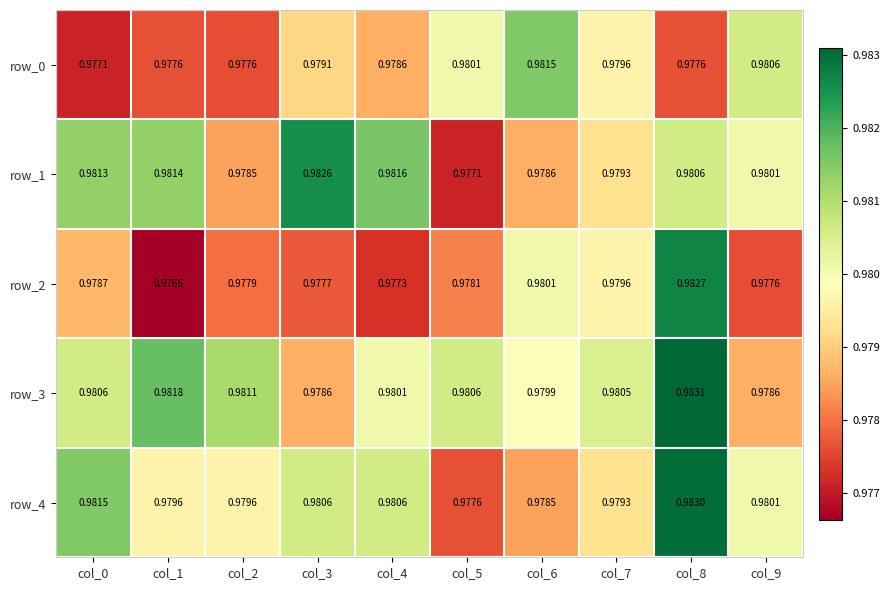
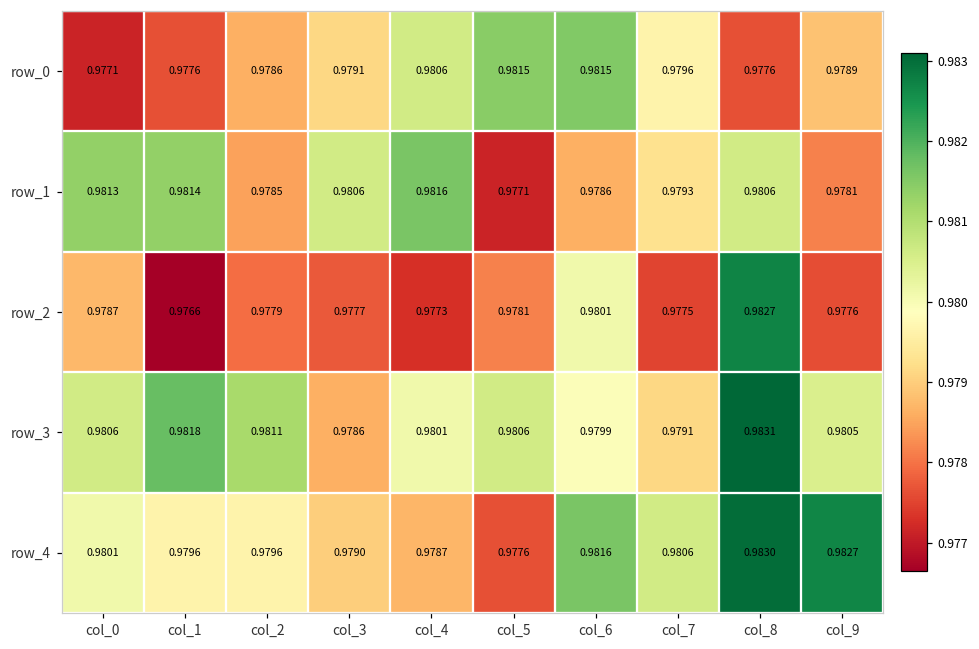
row_0, col_2: 0.9776 -> 0.9786
row_0, col_4: 0.9786 -> 0.9806
row_0, col_5: 0.9801 -> 0.9815
row_0, col_9: 0.9806 -> 0.9789
row_1, col_3: 0.9826 -> 0.9806
row_1, col_9: 0.9801 -> 0.9781
row_2, col_7: 0.9796 -> 0.9775
row_3, col_7: 0.9805 -> 0.9791
row_3, col_9: 0.9786 -> 0.9805
row_4, col_0: 0.9815 -> 0.9801
row_4, col_3: 0.9806 -> 0.9790
row_4, col_4: 0.9806 -> 0.9787
row_4, col_6: 0.9785 -> 0.9816
row_4, col_7: 0.9793 -> 0.9806
row_4, col_9: 0.9801 -> 0.9827
